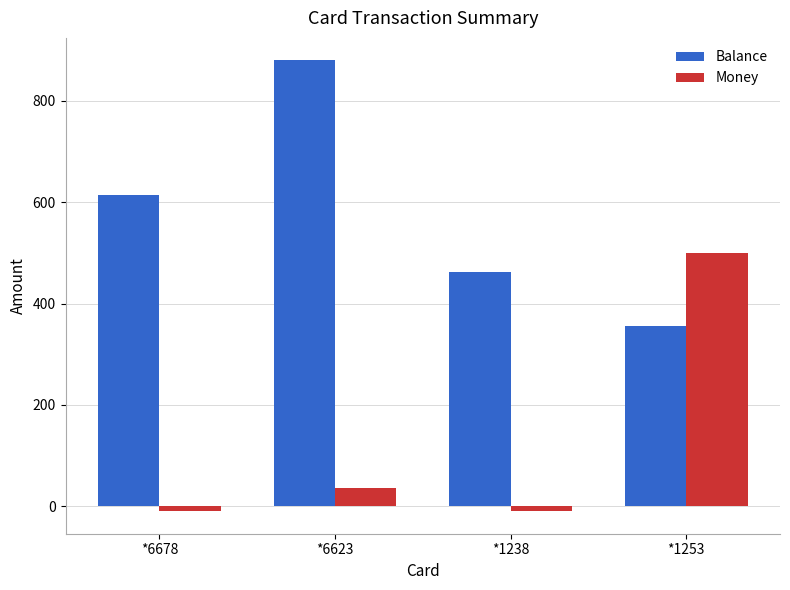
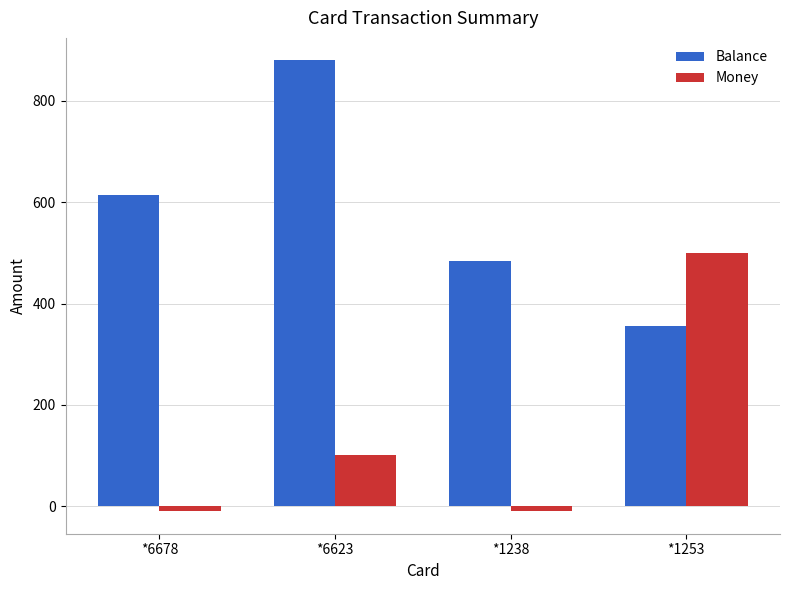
Money, *6623: 40 -> 100
Balance, *1238: 460 -> 480
